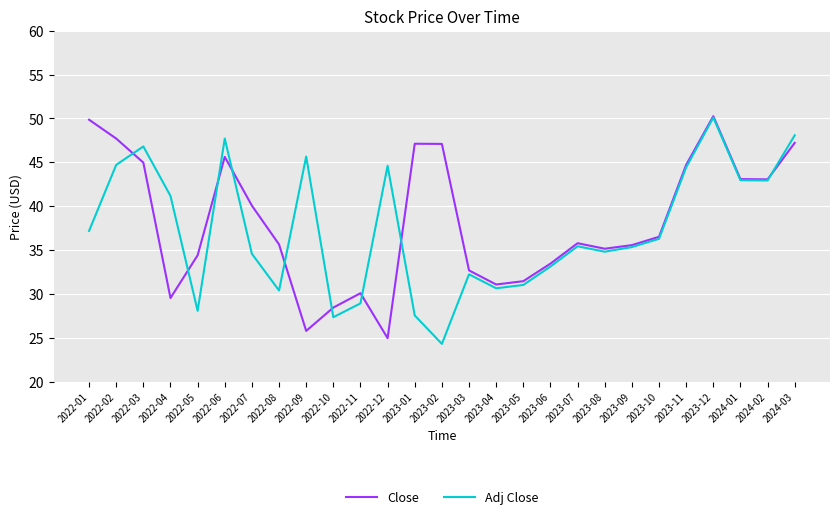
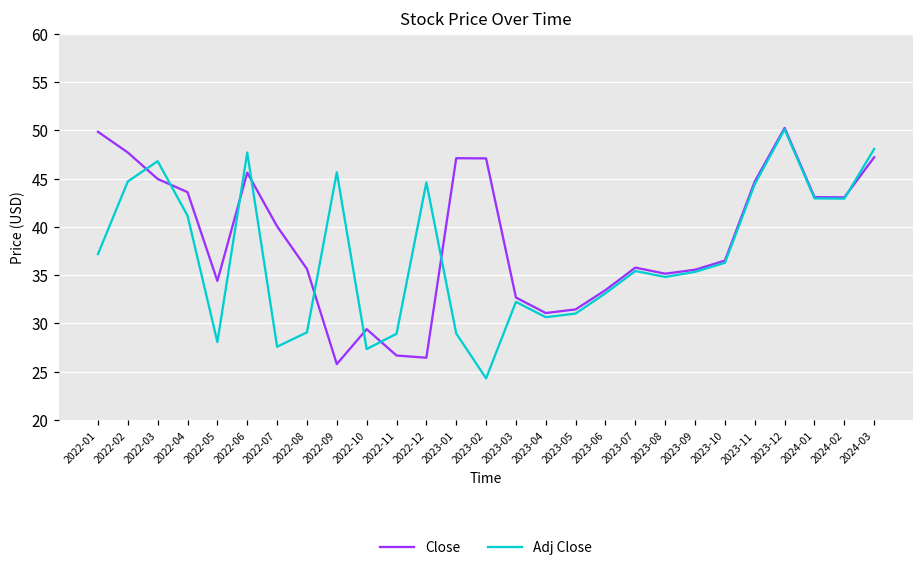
Close, 2022-04: 30 -> 44
Adj Close, 2022-07: 35 -> 28
Adj Close, 2022-08: 30 -> 29
Close, 2022-10: 28 -> 29
Close, 2022-11: 30 -> 27
Close, 2022-12: 25 -> 26
Adj Close, 2023-01: 28 -> 29
